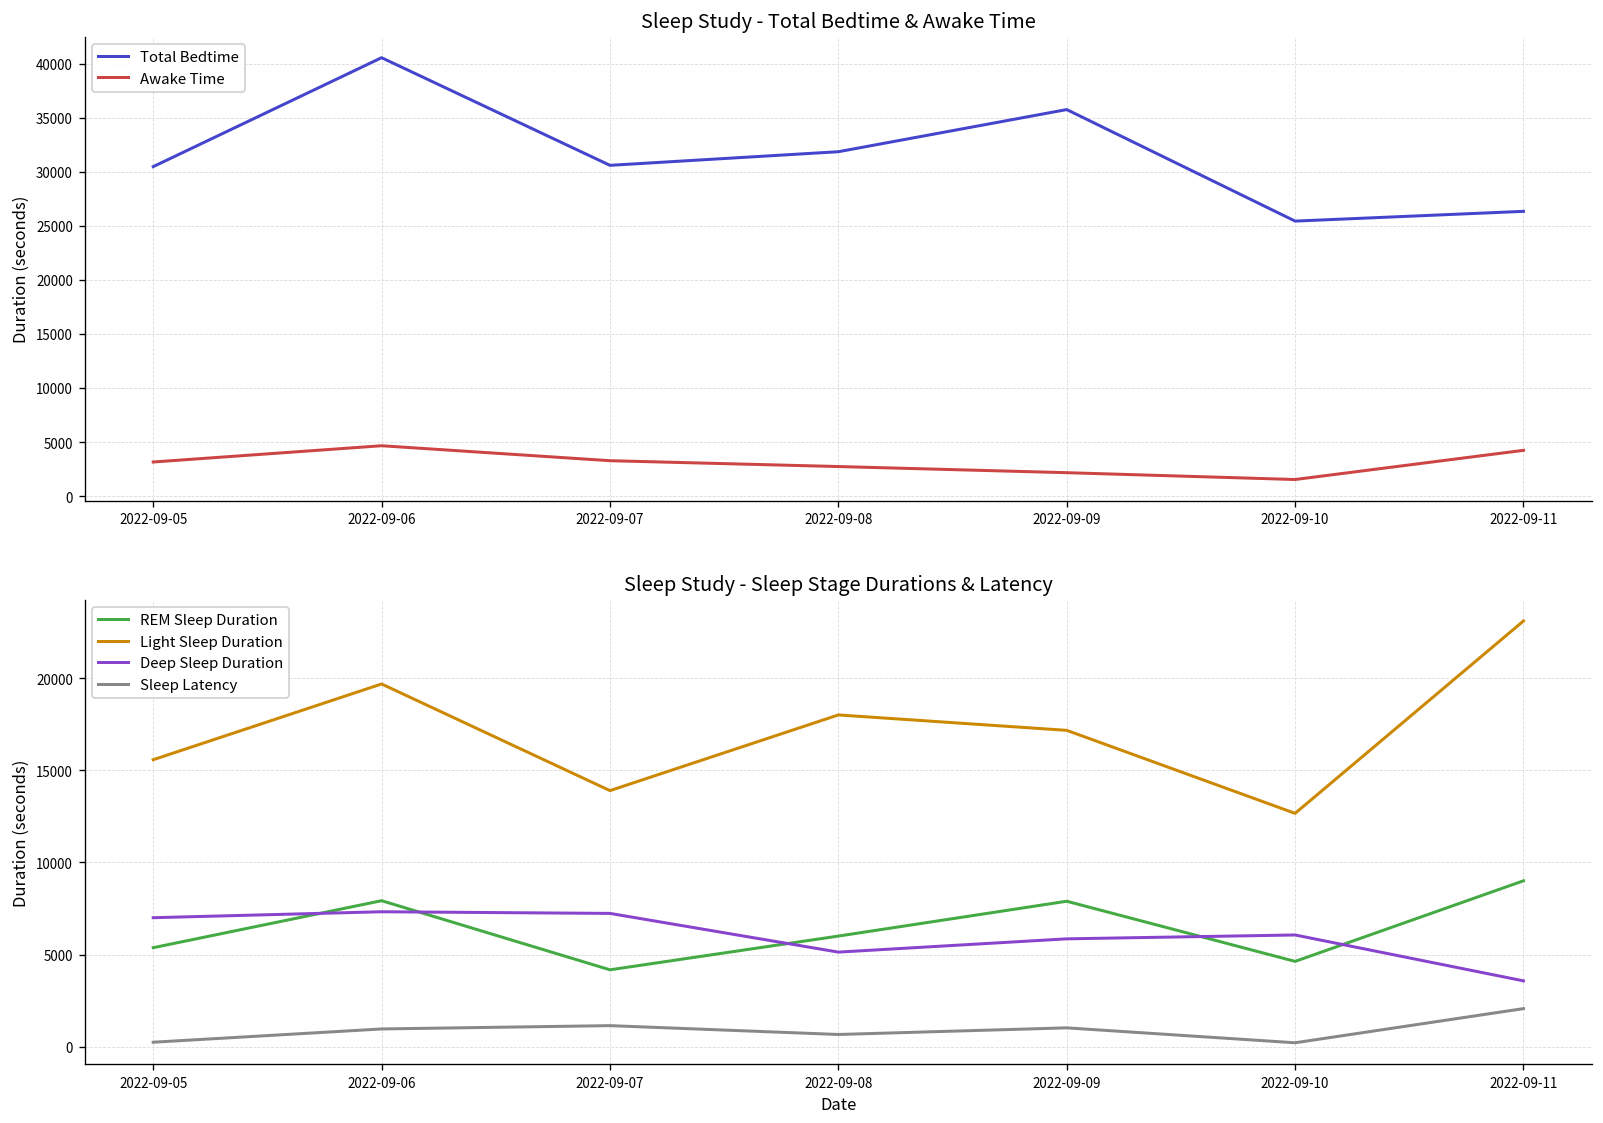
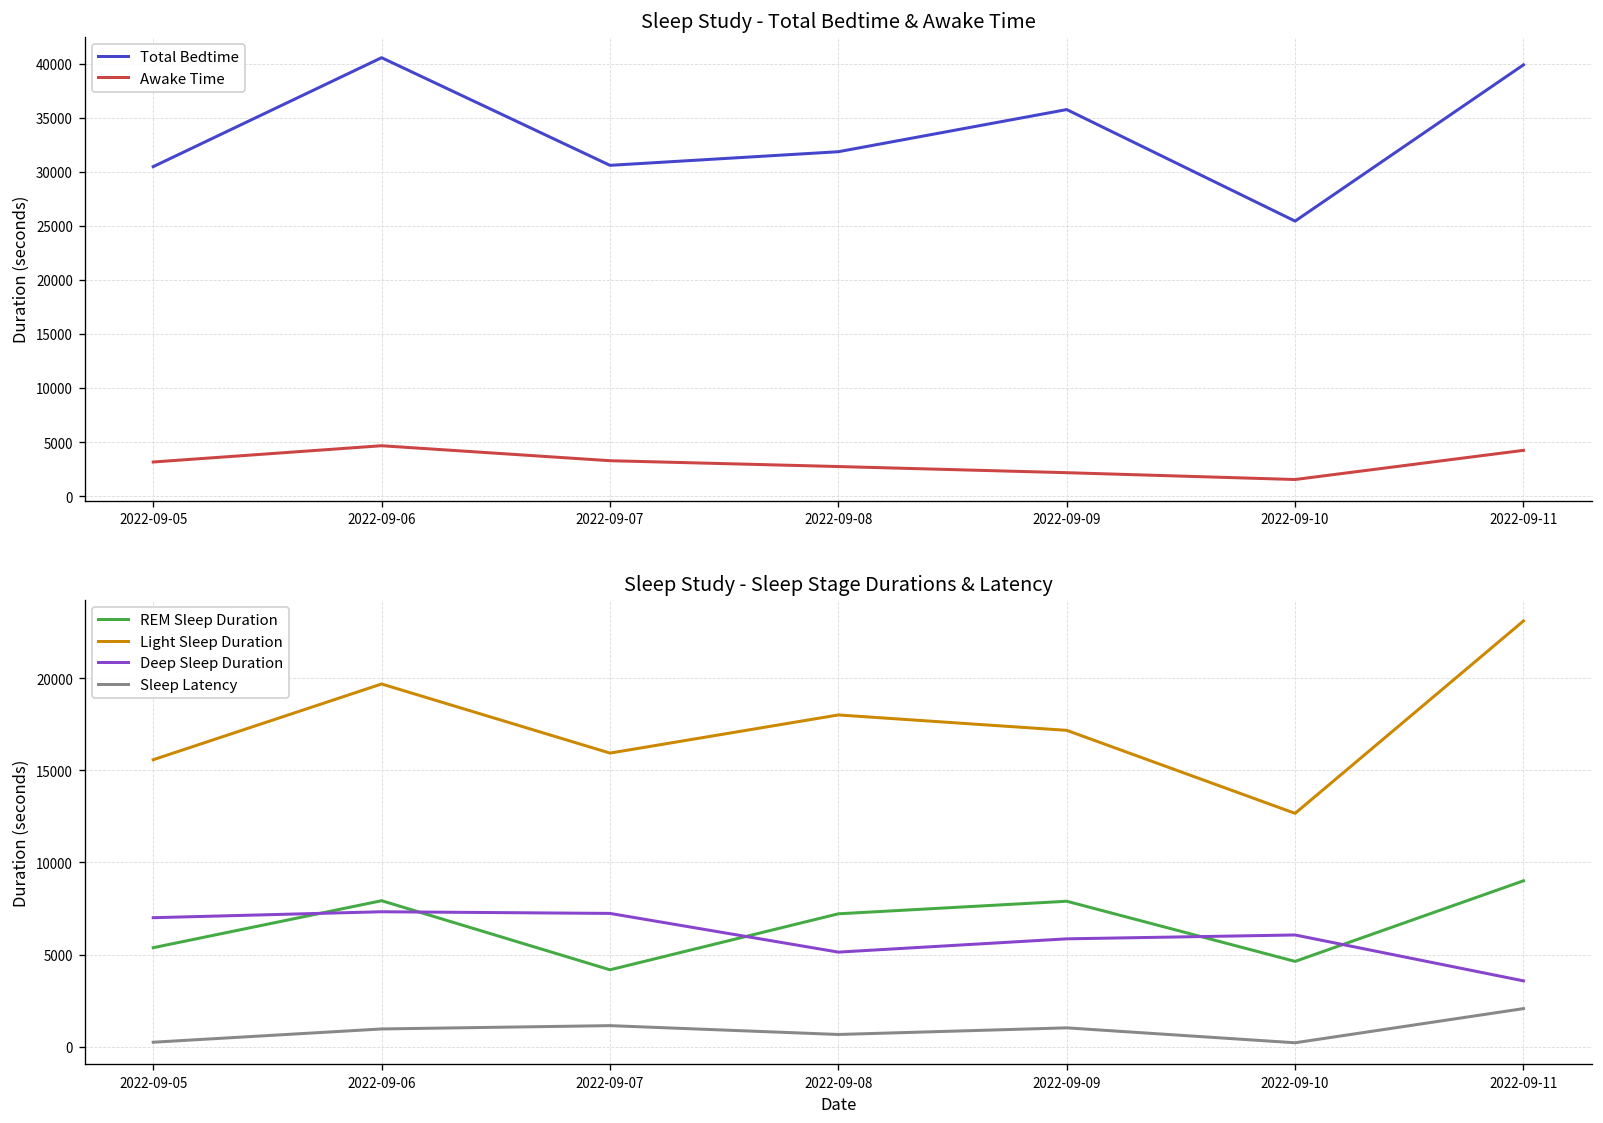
Sleep Study - Total Bedtime & Awake Time, Total Bedtime, 2022-09-11: 26000 -> 40000
Sleep Study - Sleep Stage Durations & Latency, Light Sleep Duration, 2022-09-07: 13900 -> 15900
Sleep Study - Sleep Stage Durations & Latency, REM Sleep Duration, 2022-09-08: 6000 -> 7200
